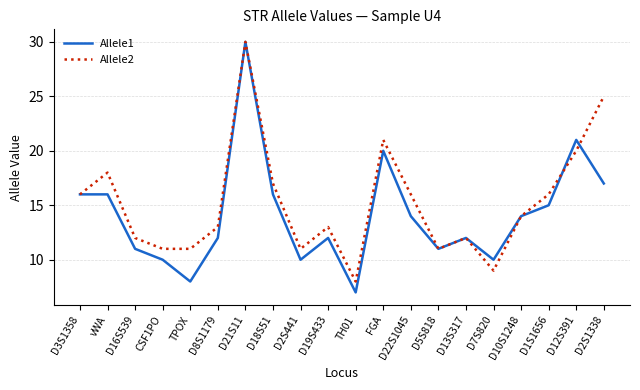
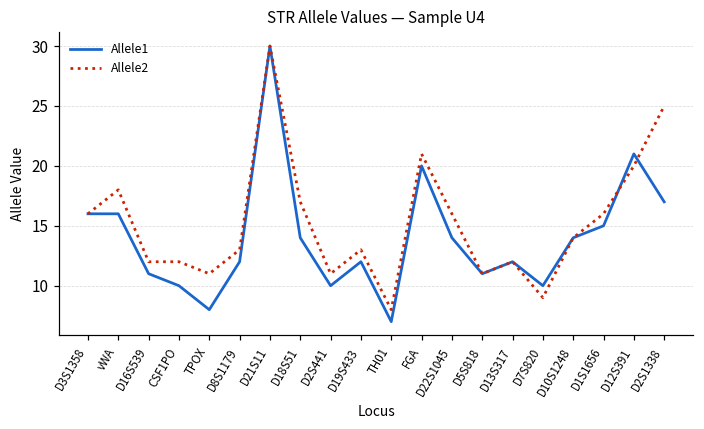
Allele2, CSF1PO: 11 -> 12
Allele1, D18S51: 16 -> 14
